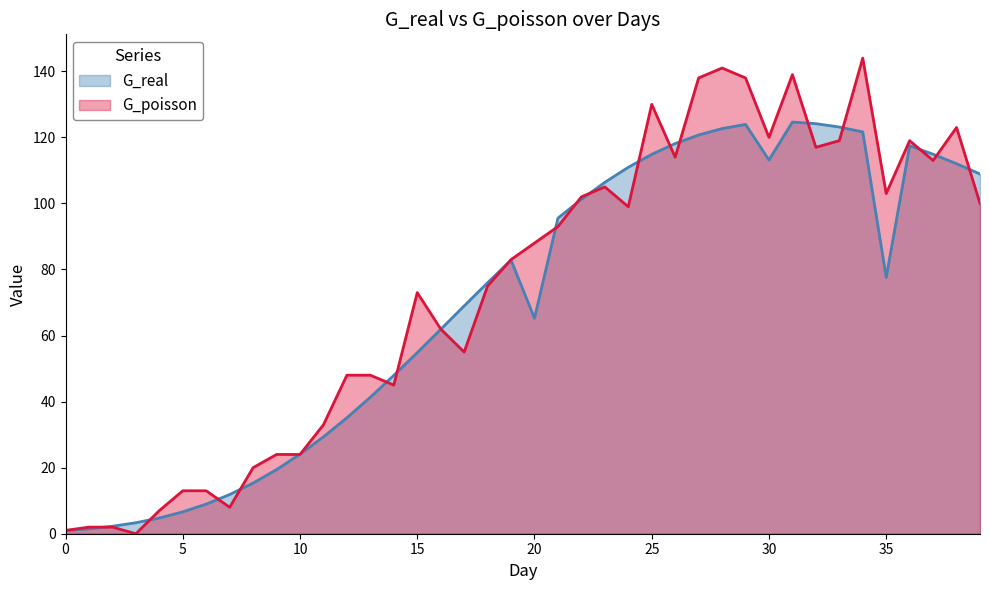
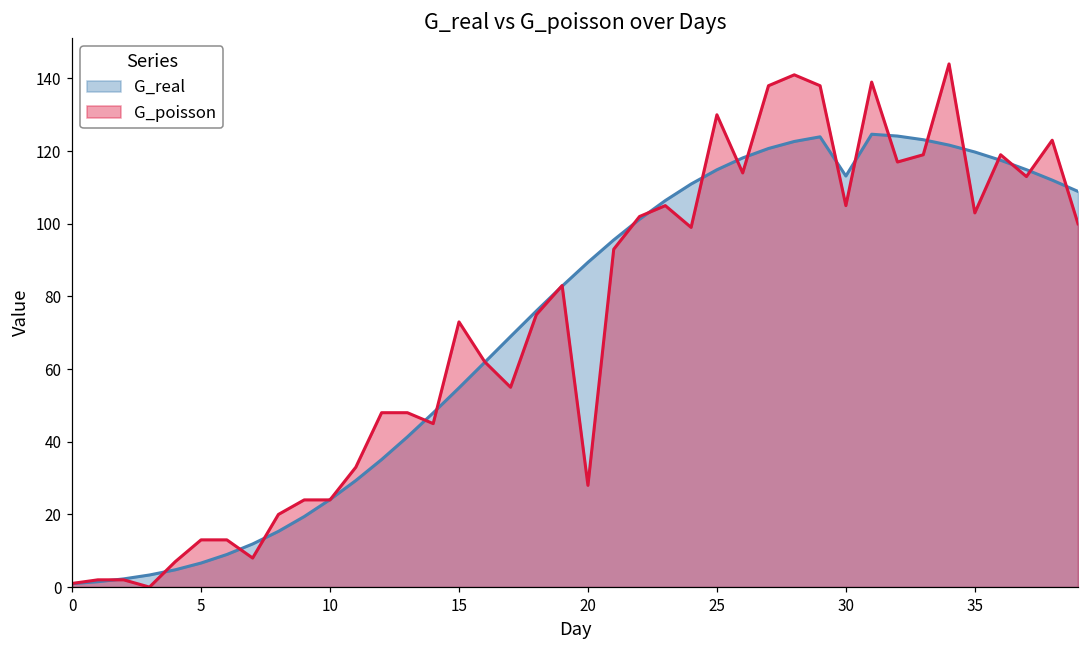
G_real, 20: 65 -> 89
G_poisson, 20: 88 -> 28
G_poisson, 30: 120 -> 105
G_real, 35: 78 -> 120
